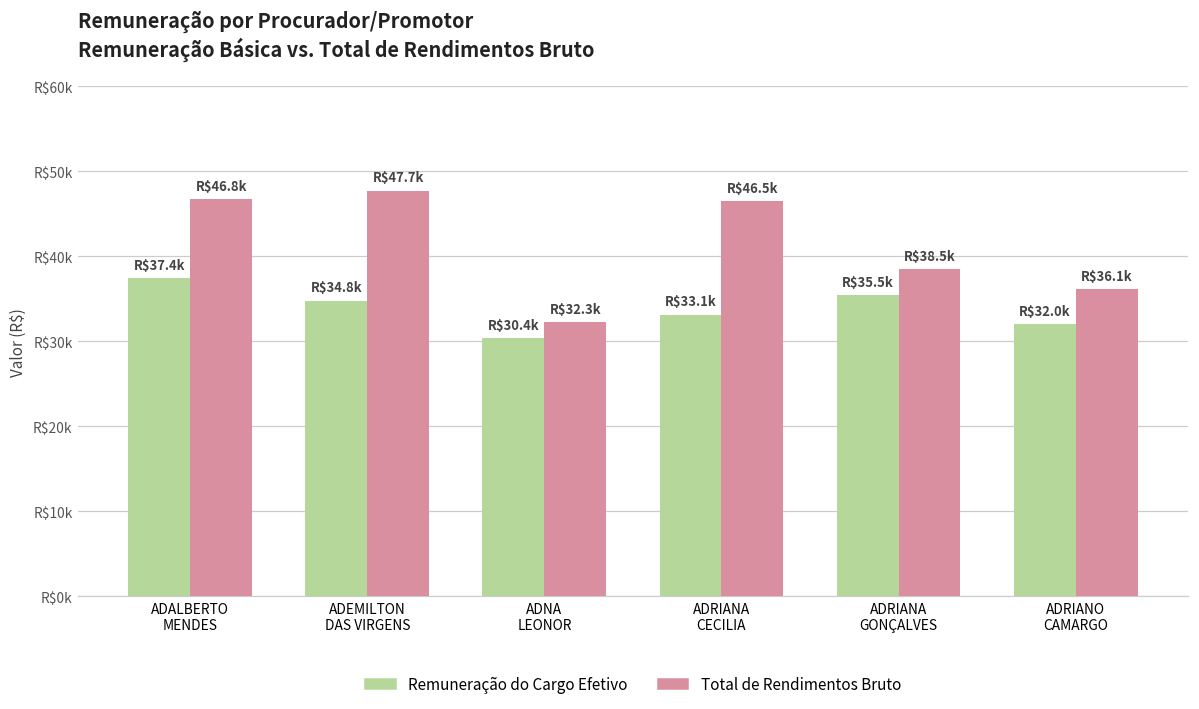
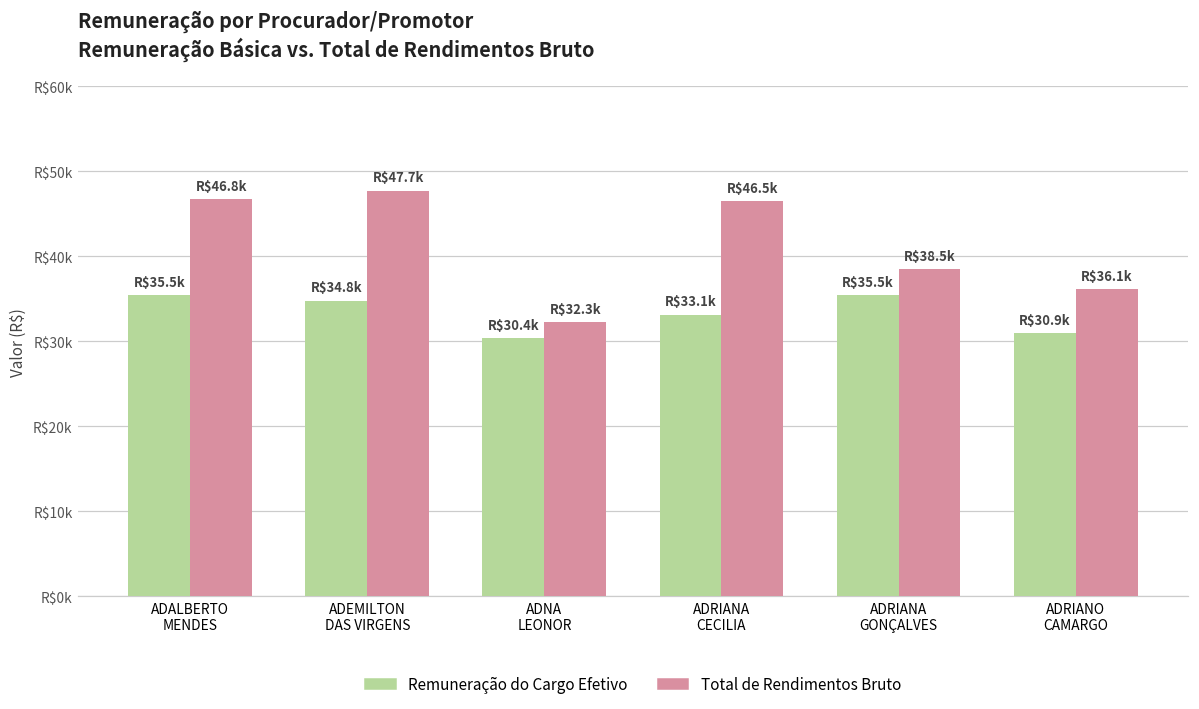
Remuneração do Cargo Efetivo, ADALBERTO MENDES: $37.4k -> $35.5k
Remuneração do Cargo Efetivo, ADRIANO CAMARGO: $32.0k -> $30.9k
